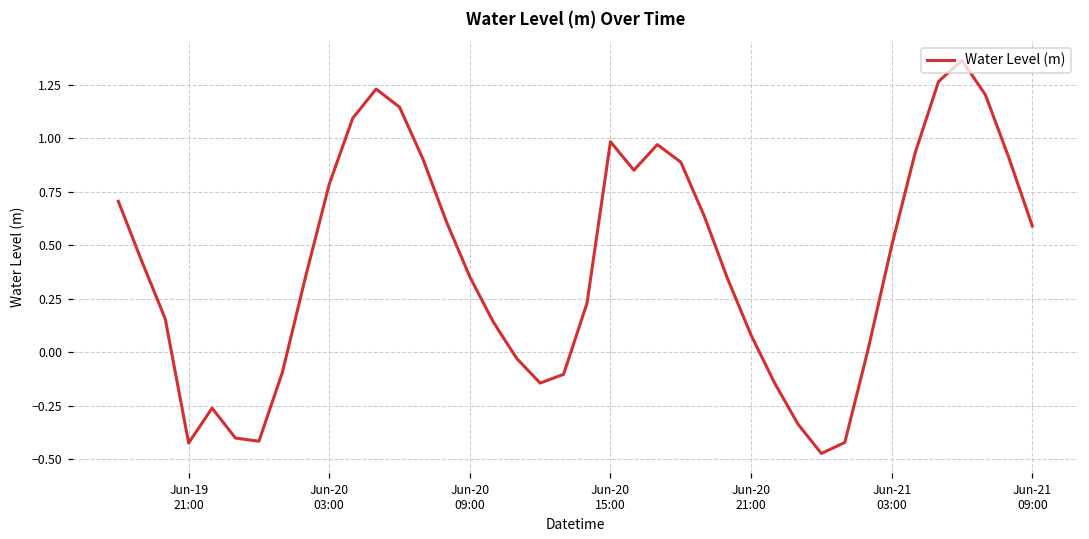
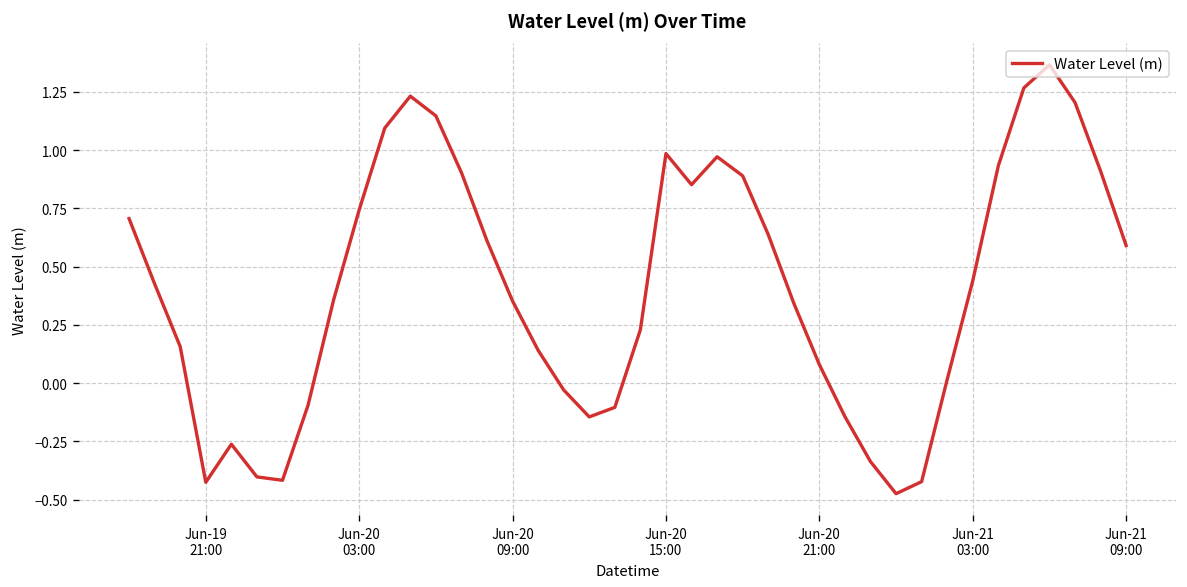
Jun-20 03:00: 0.79 -> 0.74
Jun-21 03:00: 0.50 -> 0.44
